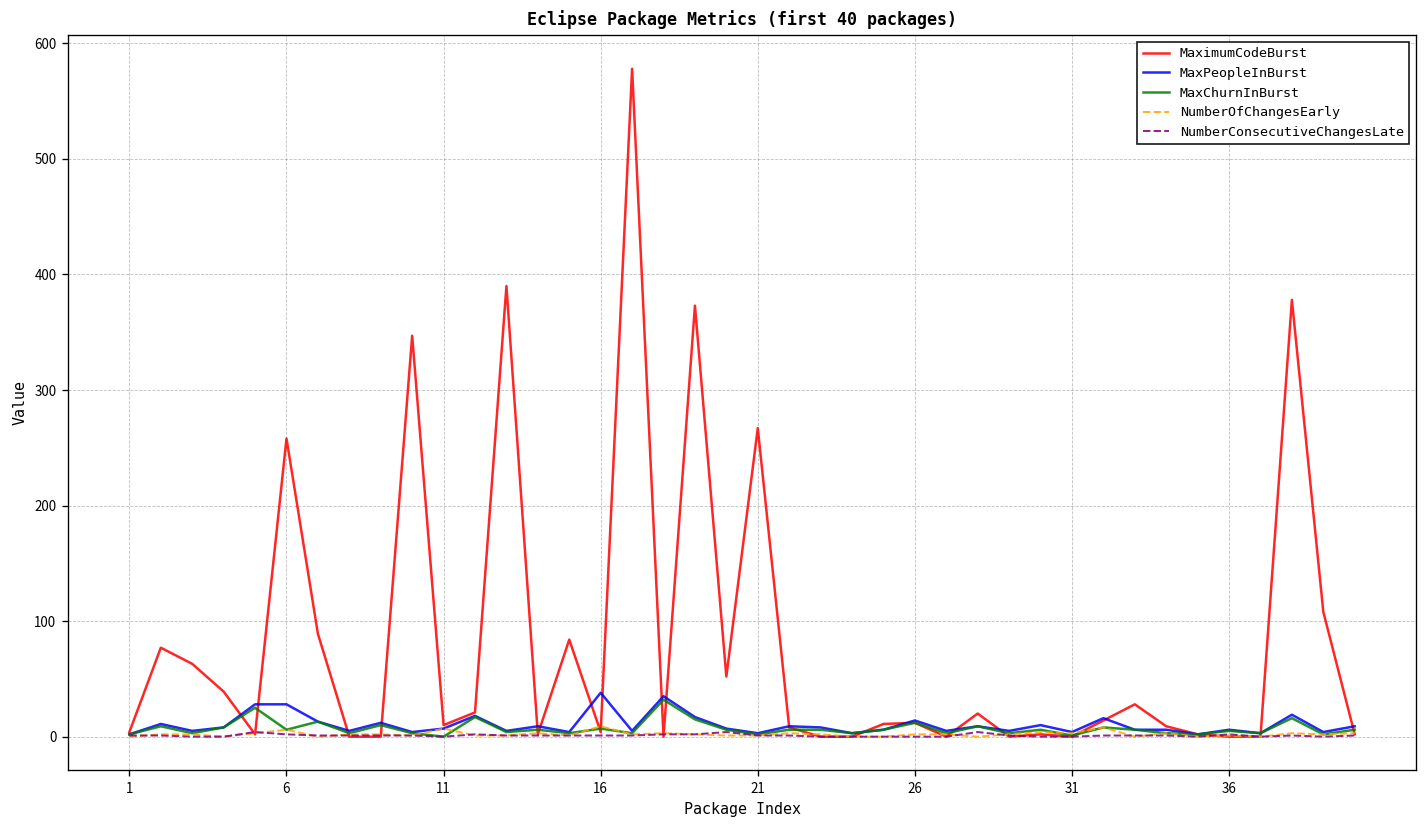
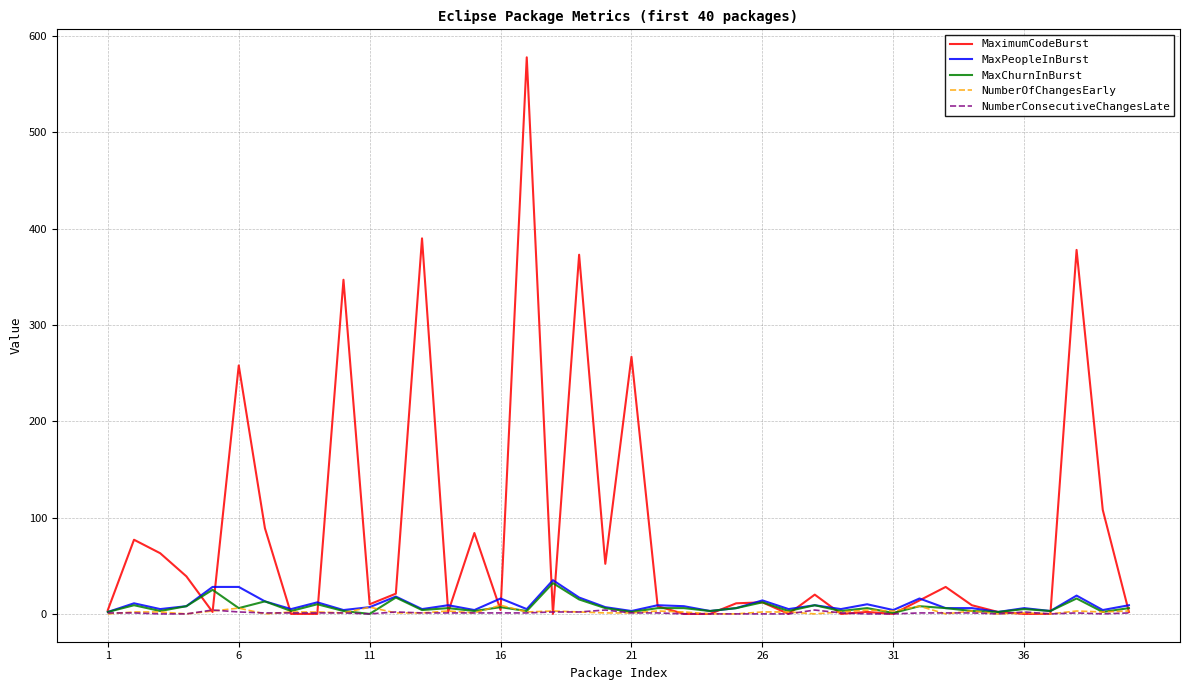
MaxPeopleInBurst, 16: 40 -> 20
